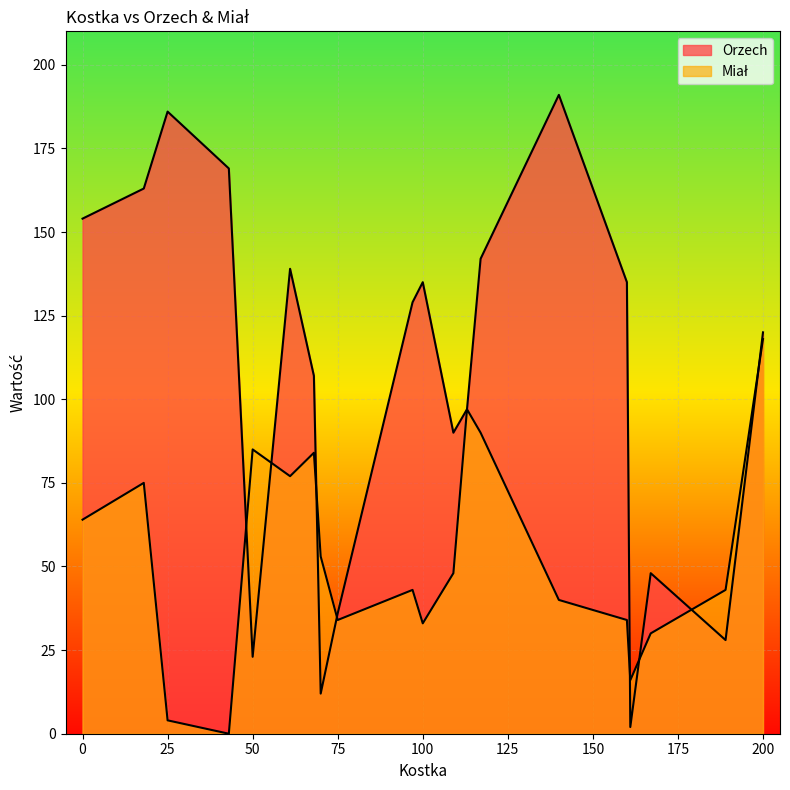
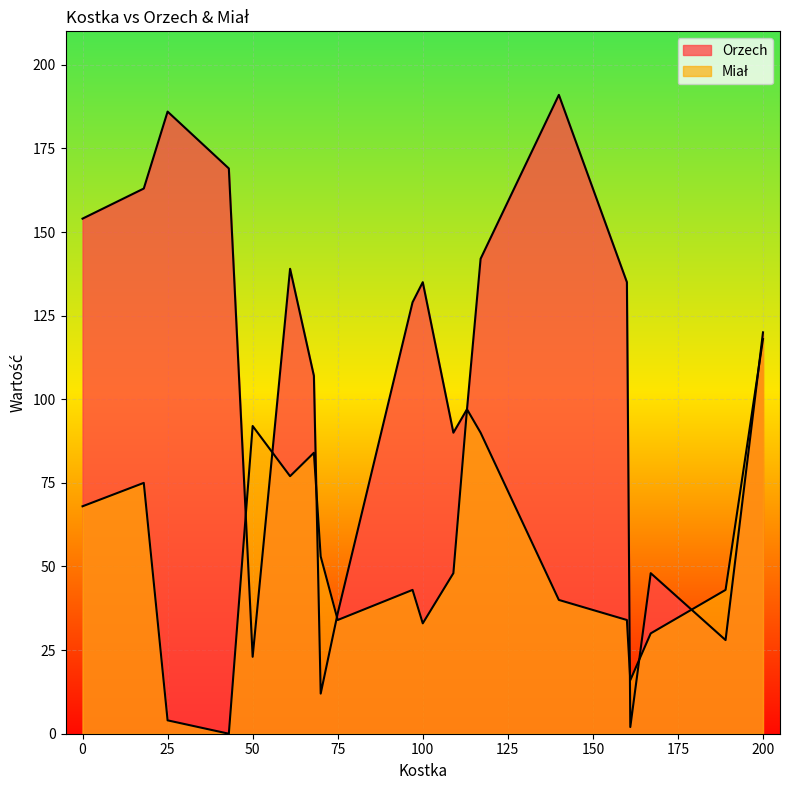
Miał, 0: 64 -> 68
Miał, 50: 85 -> 92
